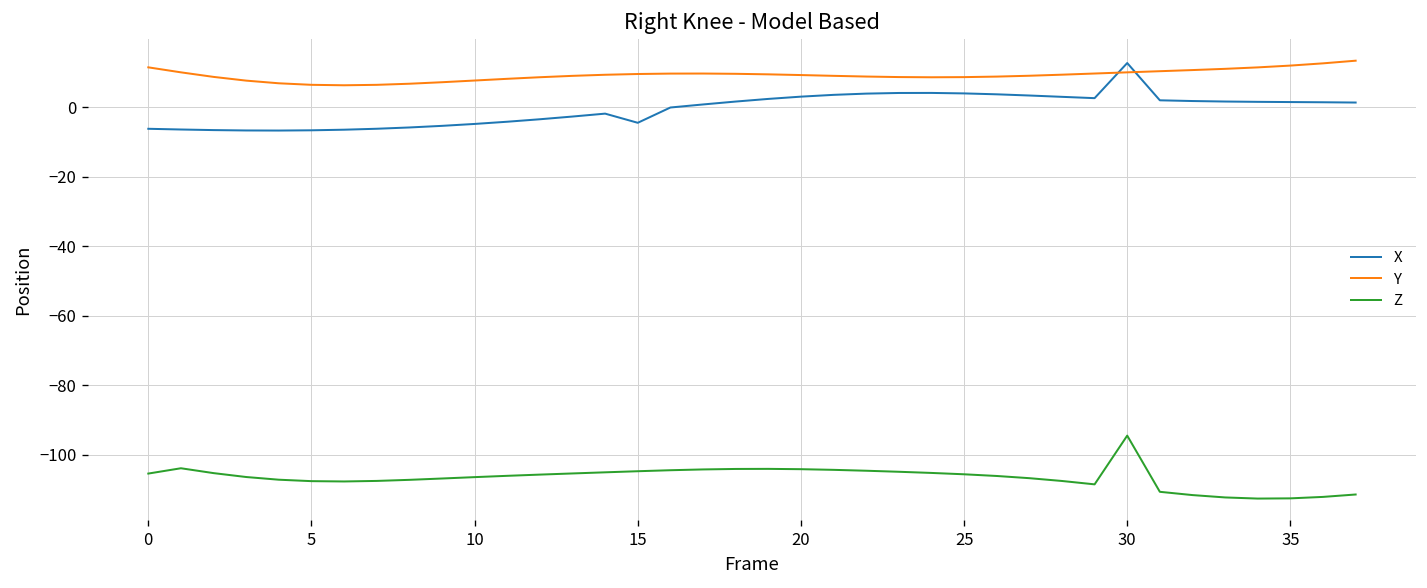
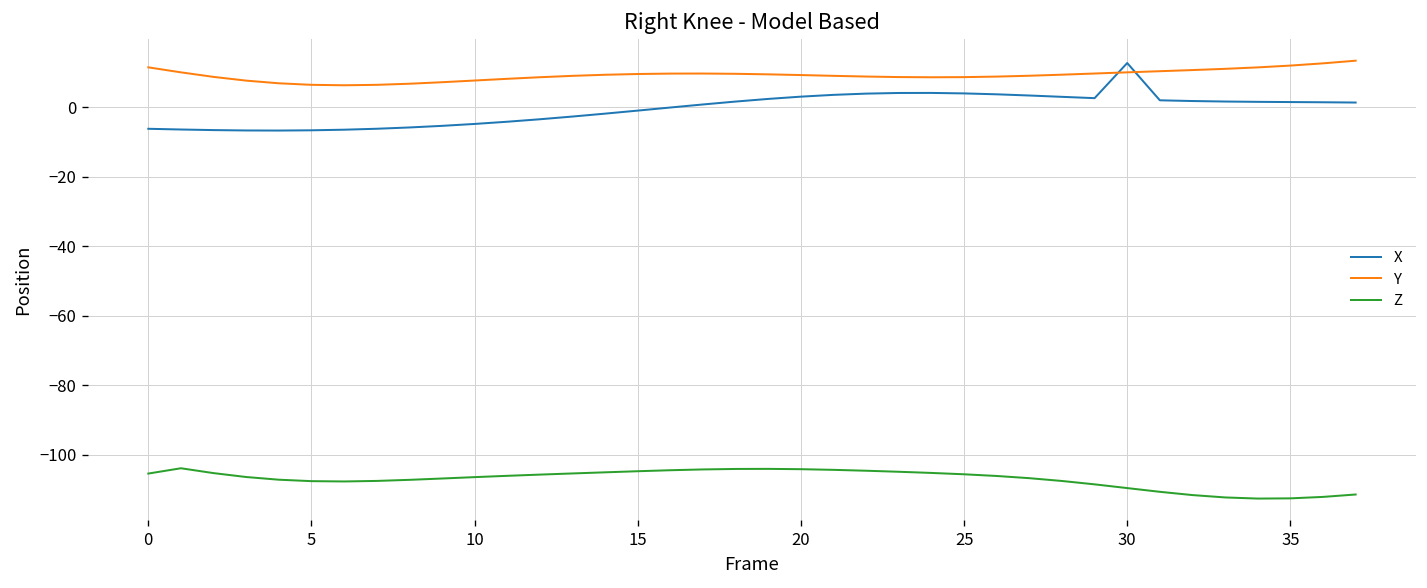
X, 15: -5 -> -1
Z, 30: -94 -> -110
